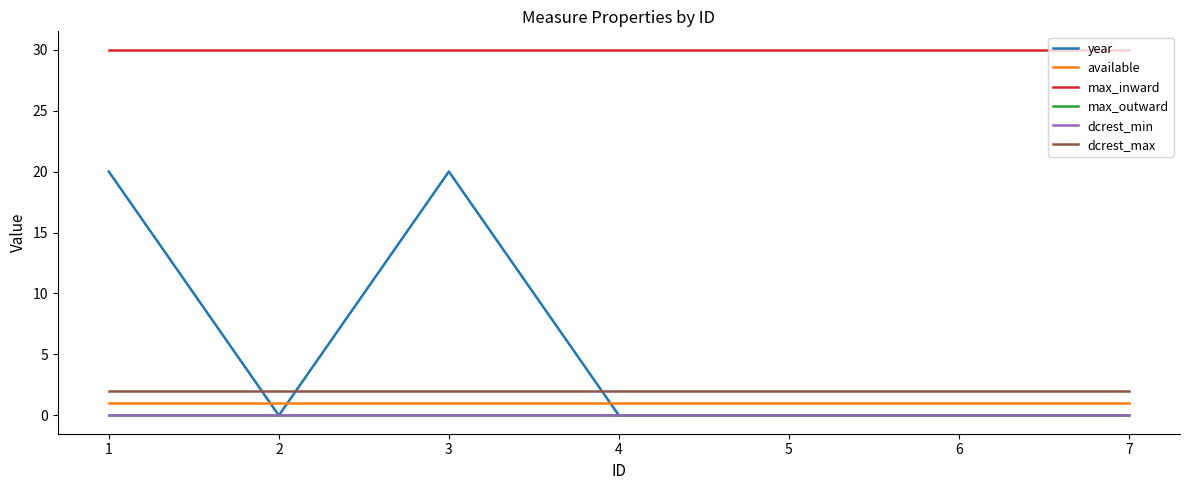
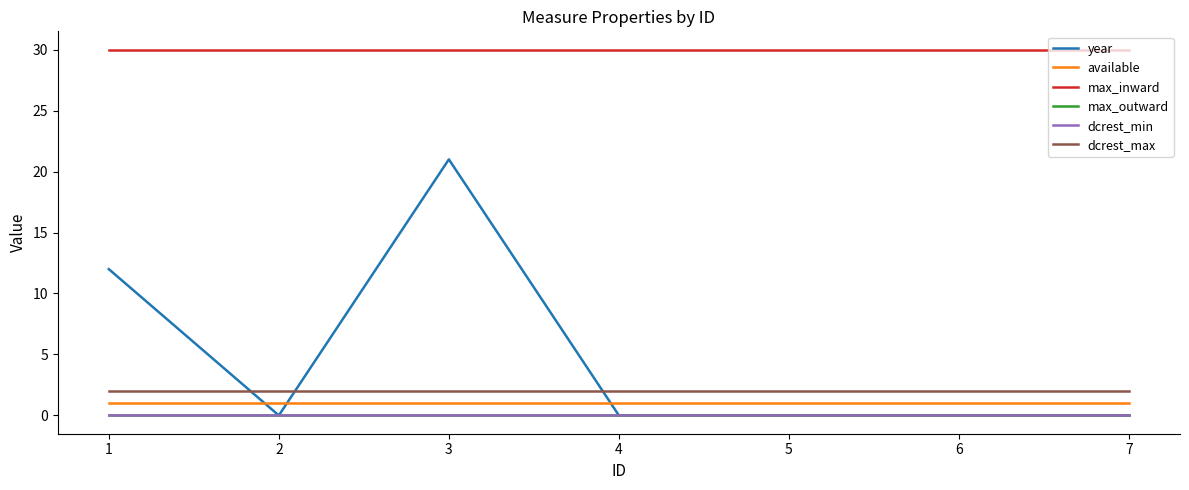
year, 1: 20 -> 12
year, 3: 20 -> 21
